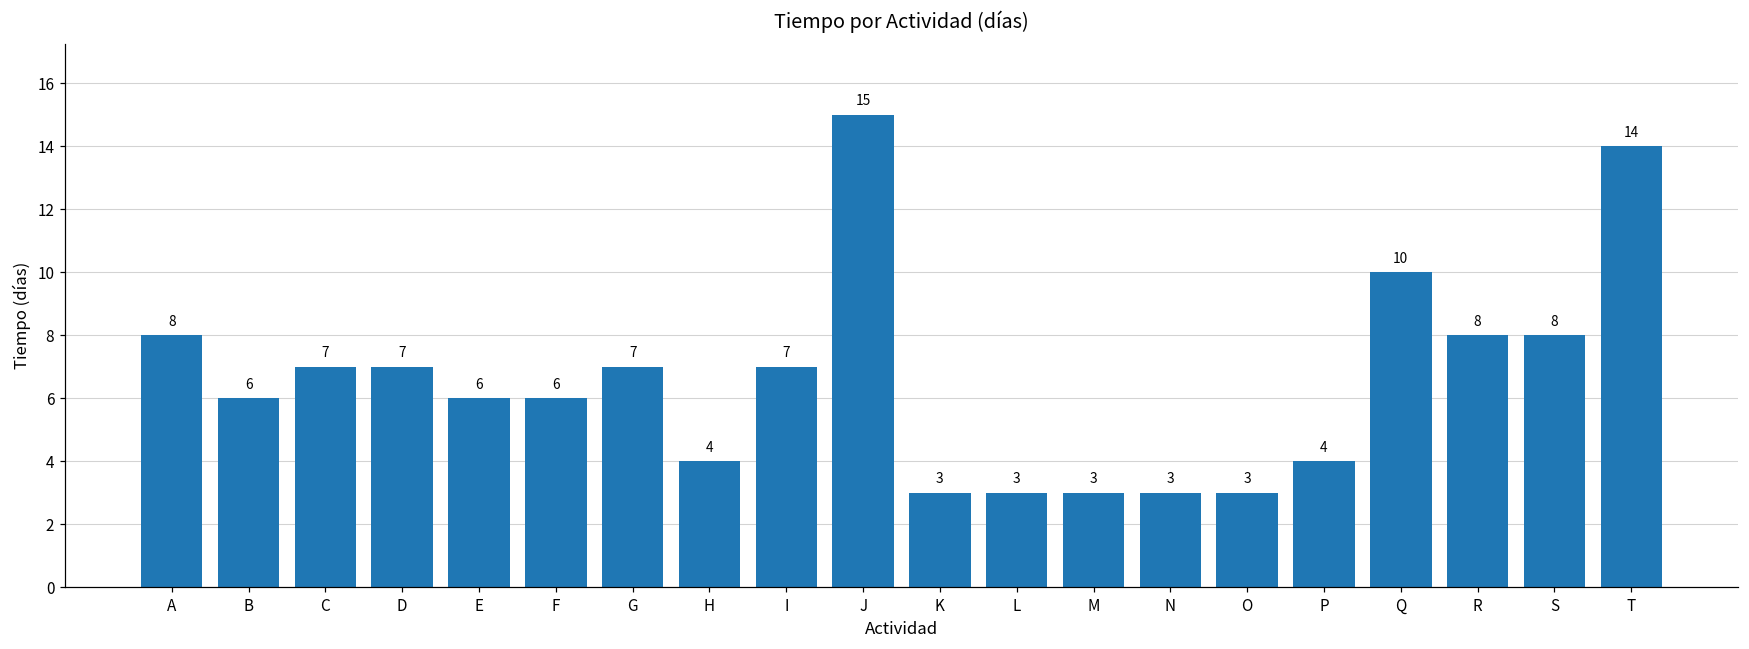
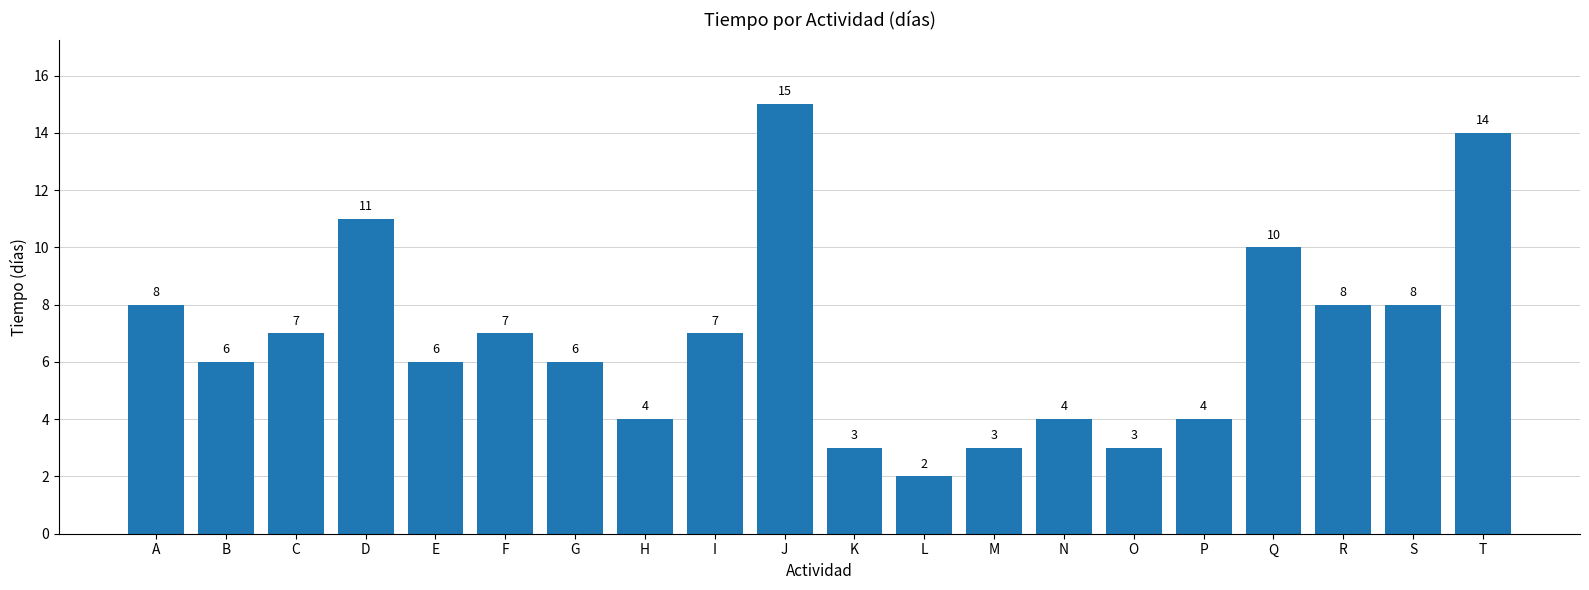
D: 7 -> 11
F: 6 -> 7
G: 7 -> 6
L: 3 -> 2
N: 3 -> 4
